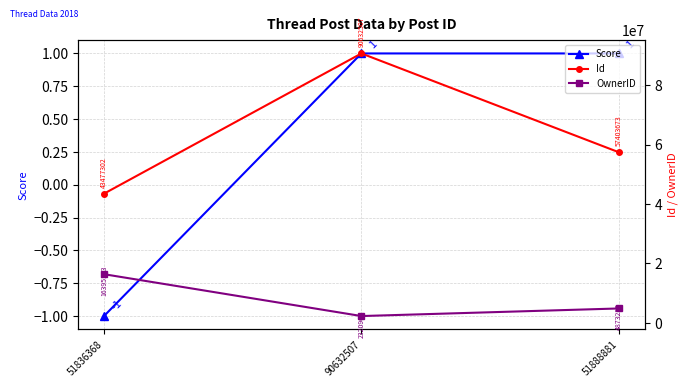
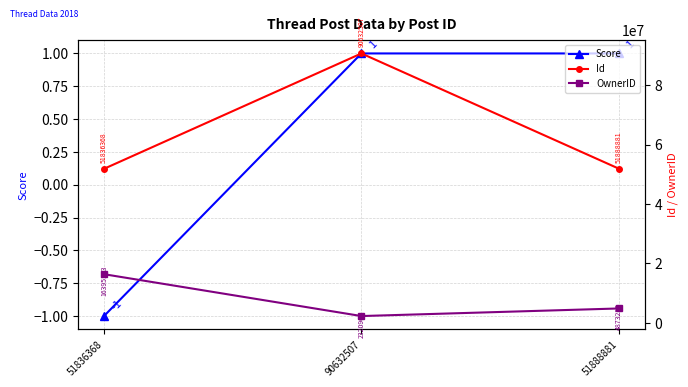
Id, 51836368: 43477302 -> 51836368
Id, 51888881: 57403673 -> 51888881
